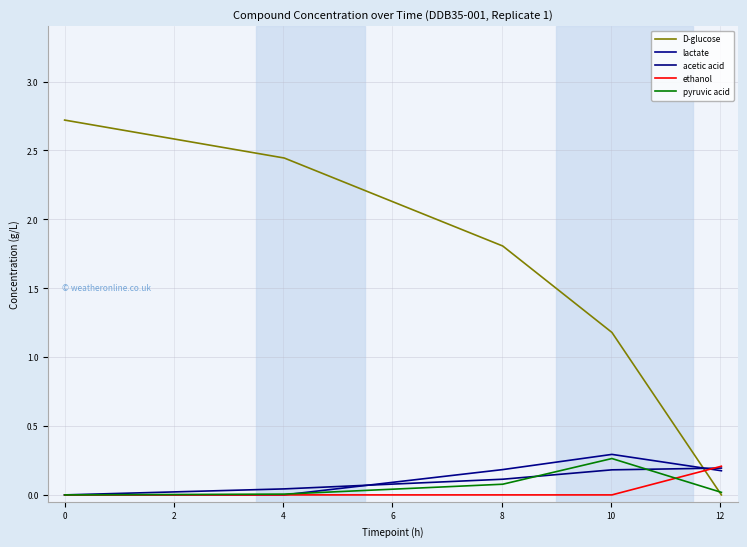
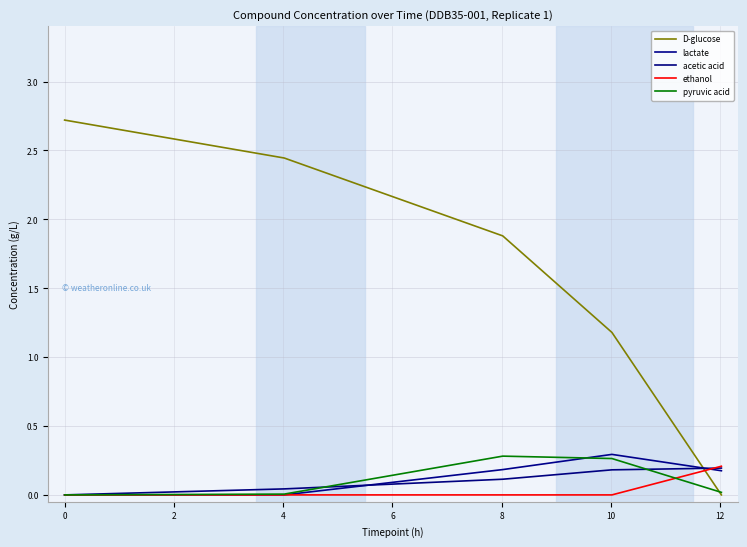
D-glucose, 8: 1.81 -> 1.88
pyruvic acid, 8: 0.08 -> 0.28
